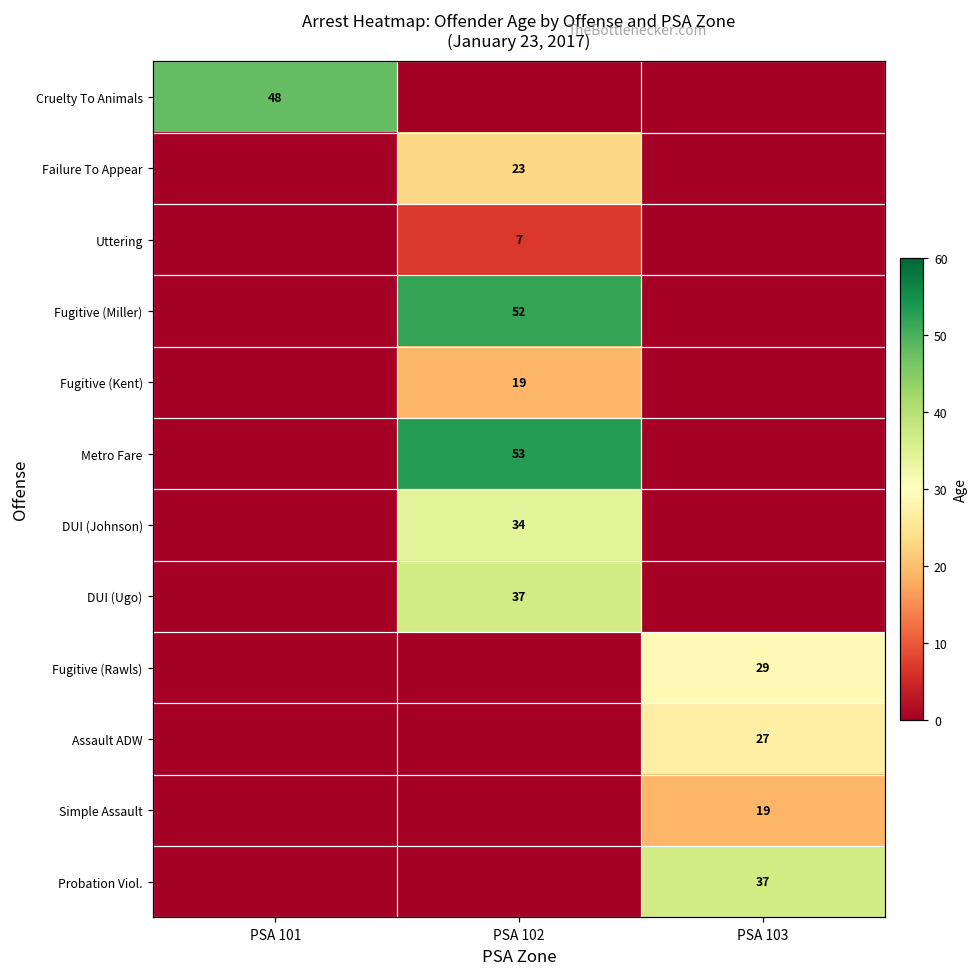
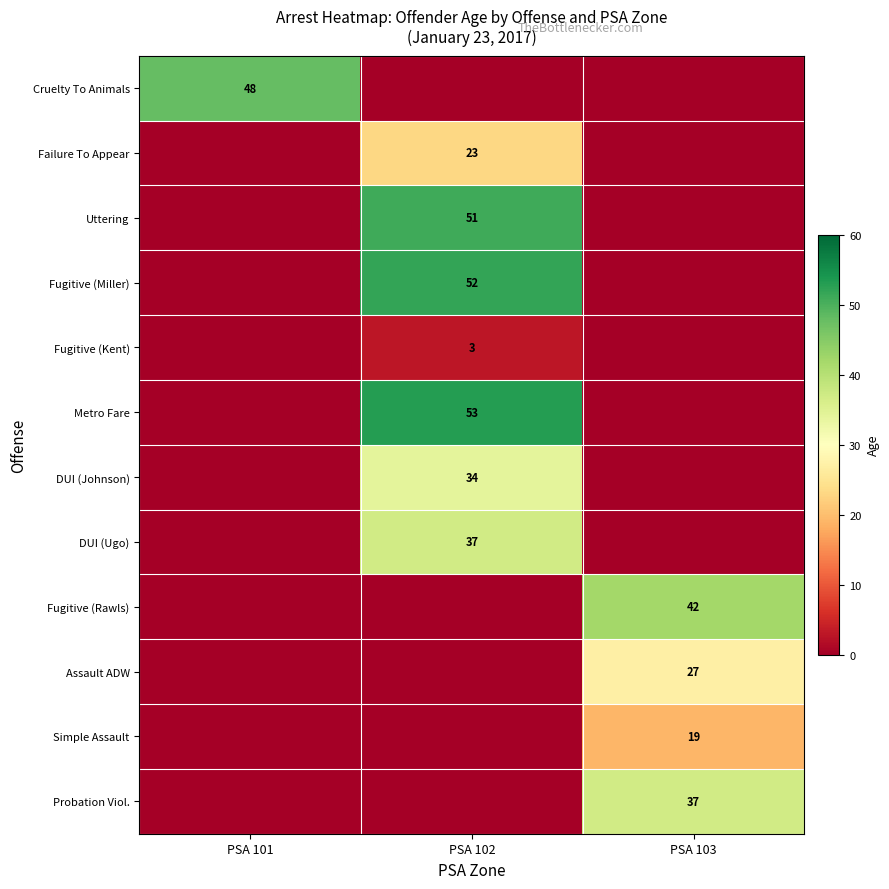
Uttering, PSA 102: 7 -> 51
Fugitive (Kent), PSA 102: 19 -> 3
Fugitive (Rawls), PSA 103: 29 -> 42
